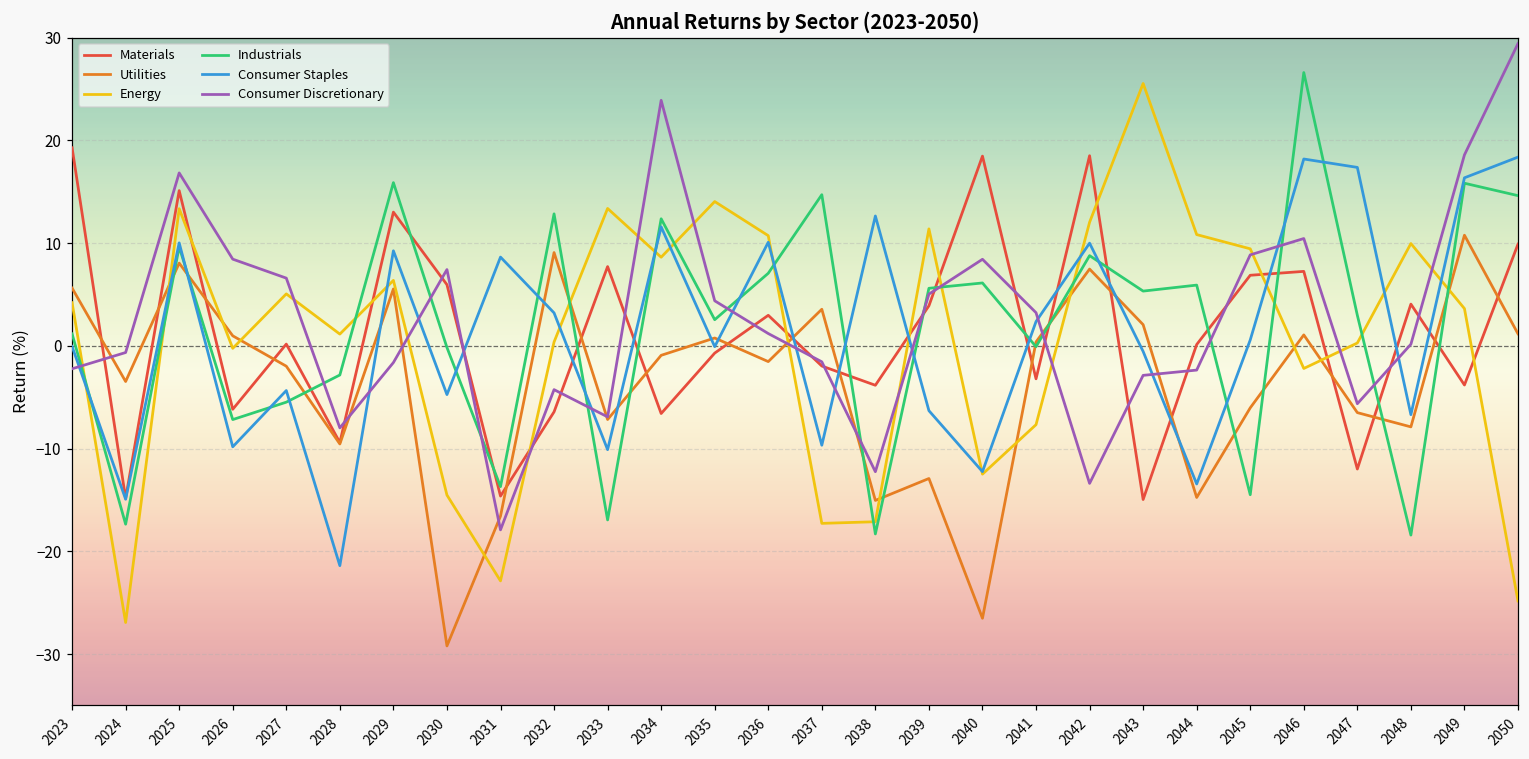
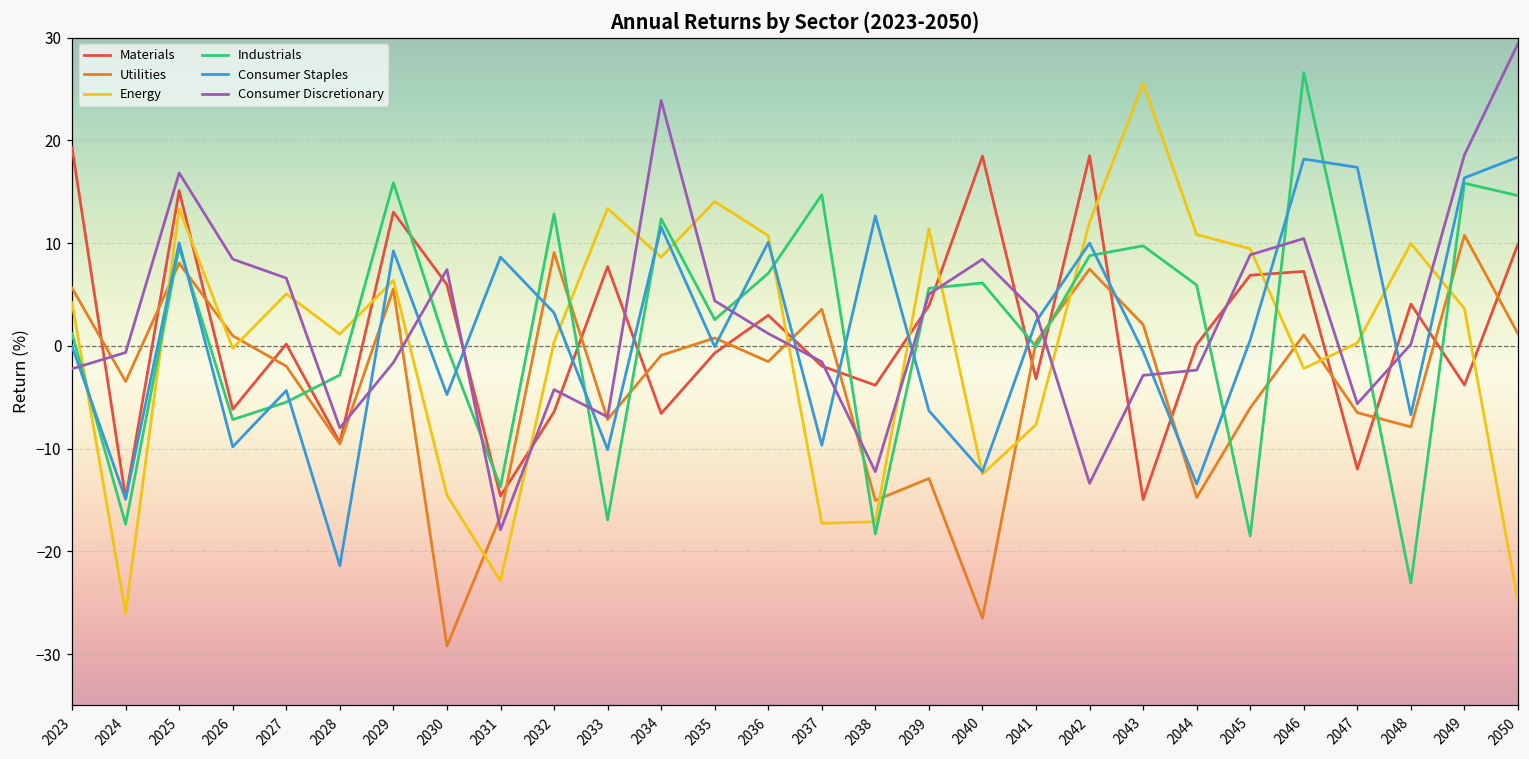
Energy, 2024: -27 -> -26
Industrials, 2043: 5 -> 10
Industrials, 2045: -14 -> -19
Industrials, 2048: -18 -> -23
